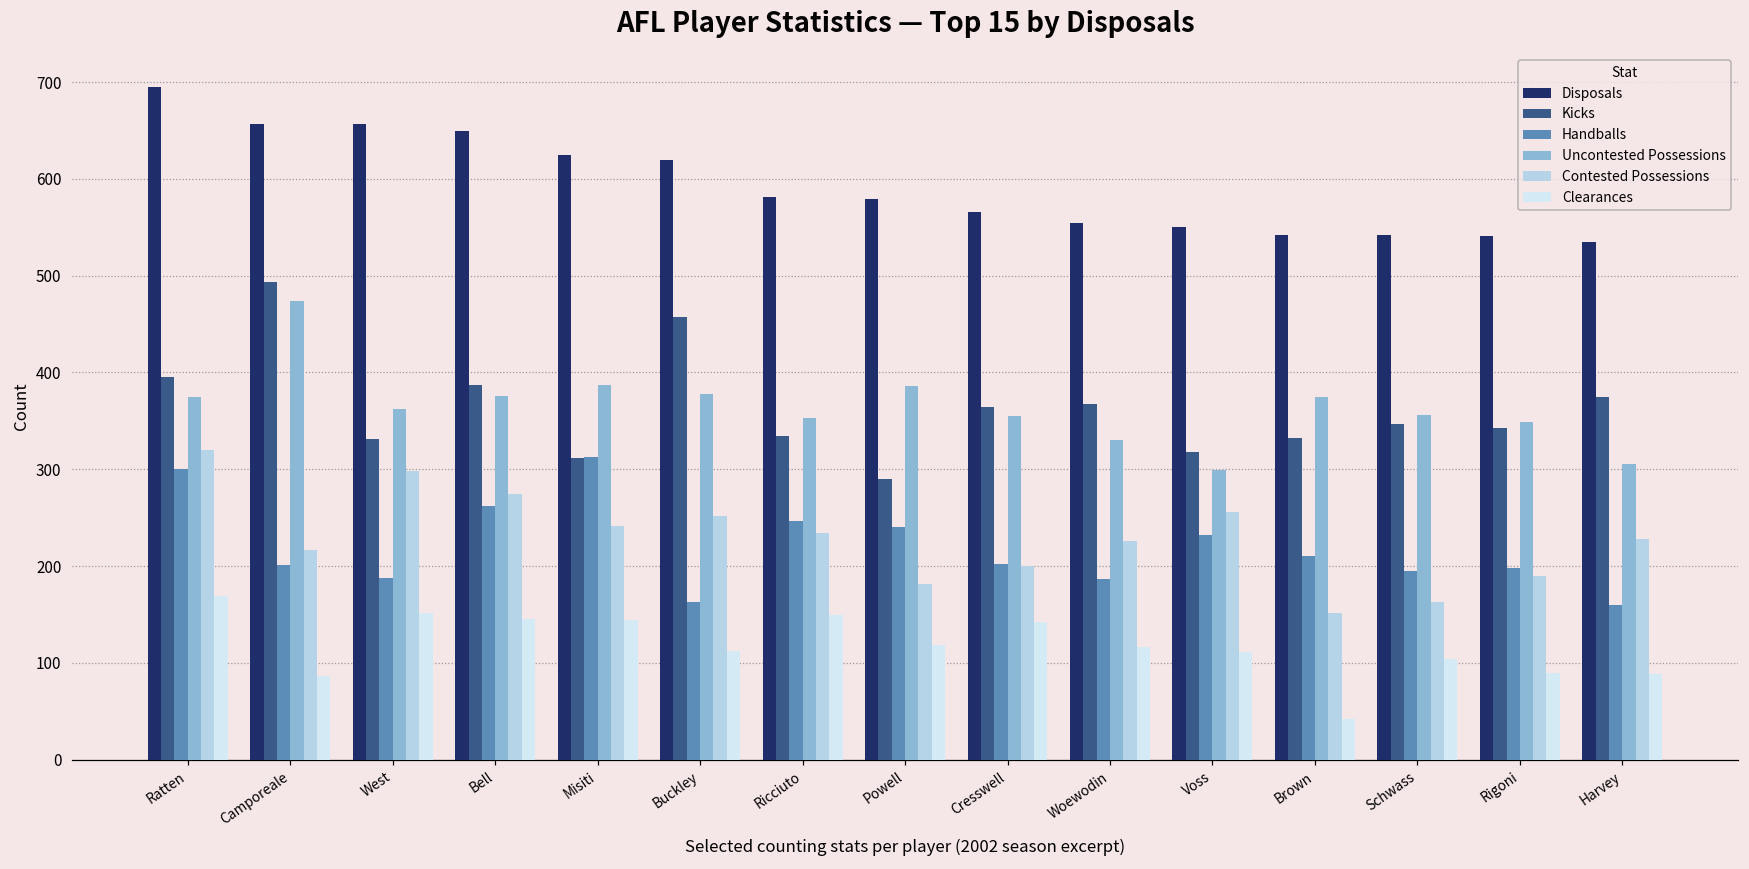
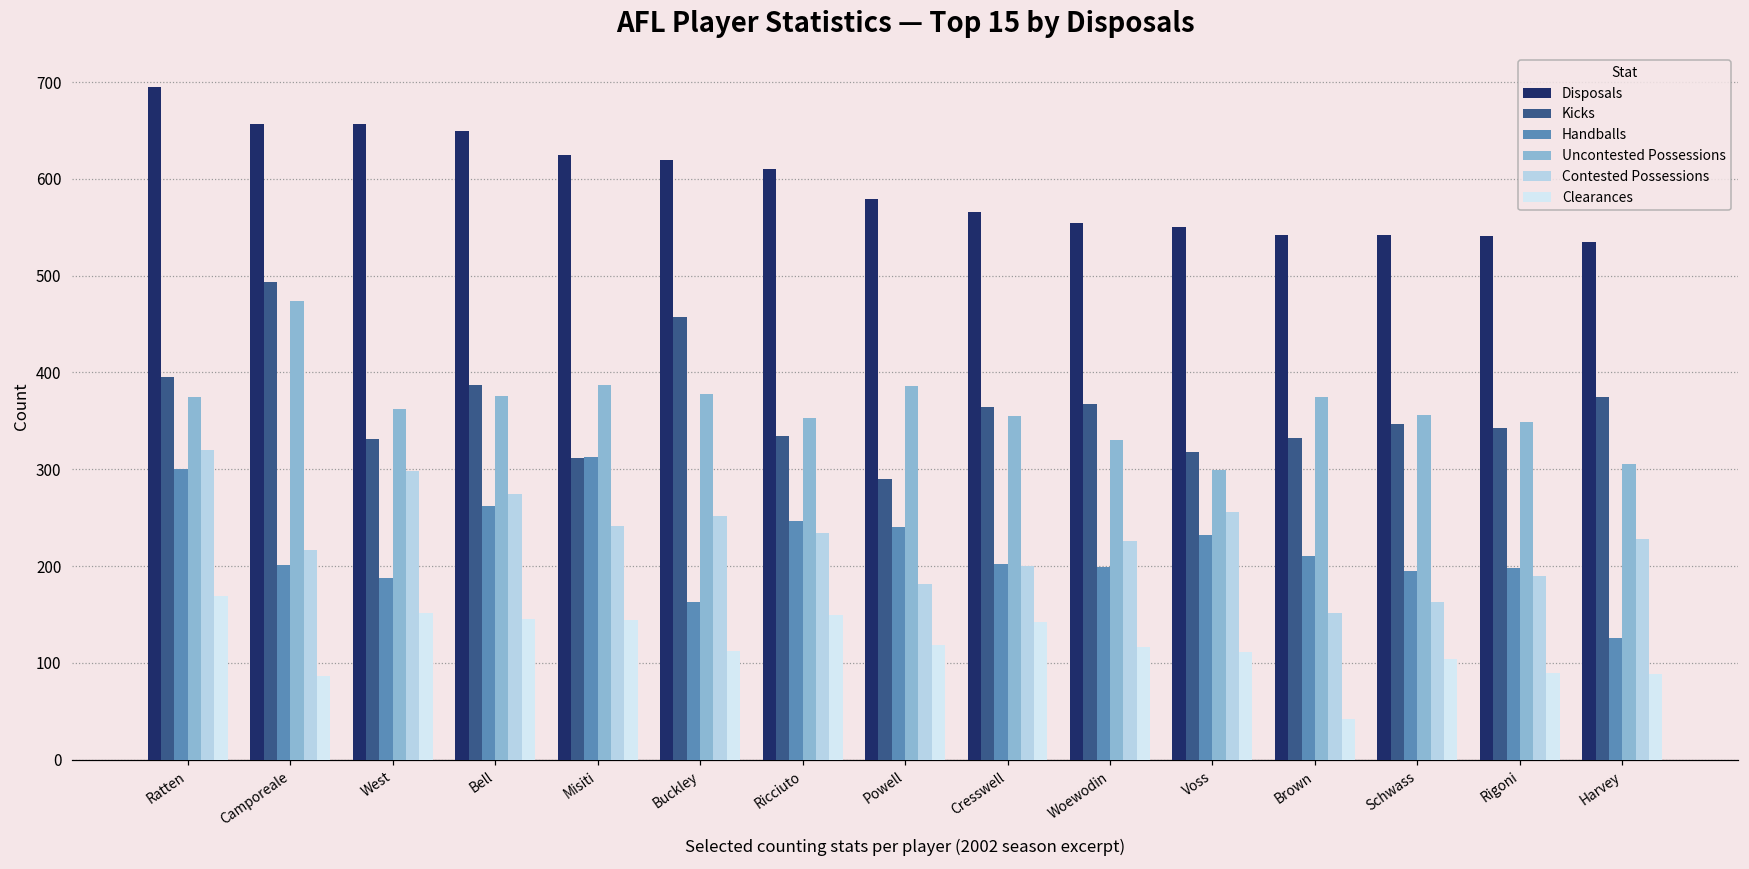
Disposals, Ricciuto: 580 -> 610
Handballs, Woewodin: 190 -> 200
Handballs, Harvey: 160 -> 130
